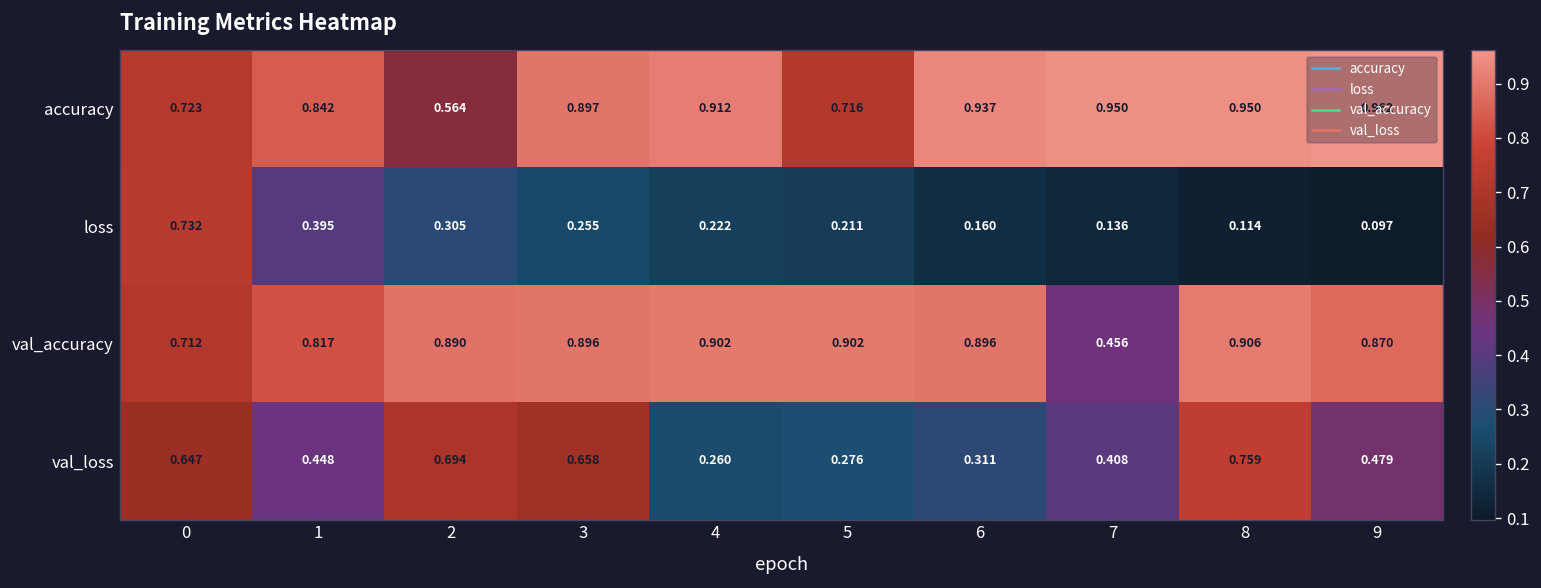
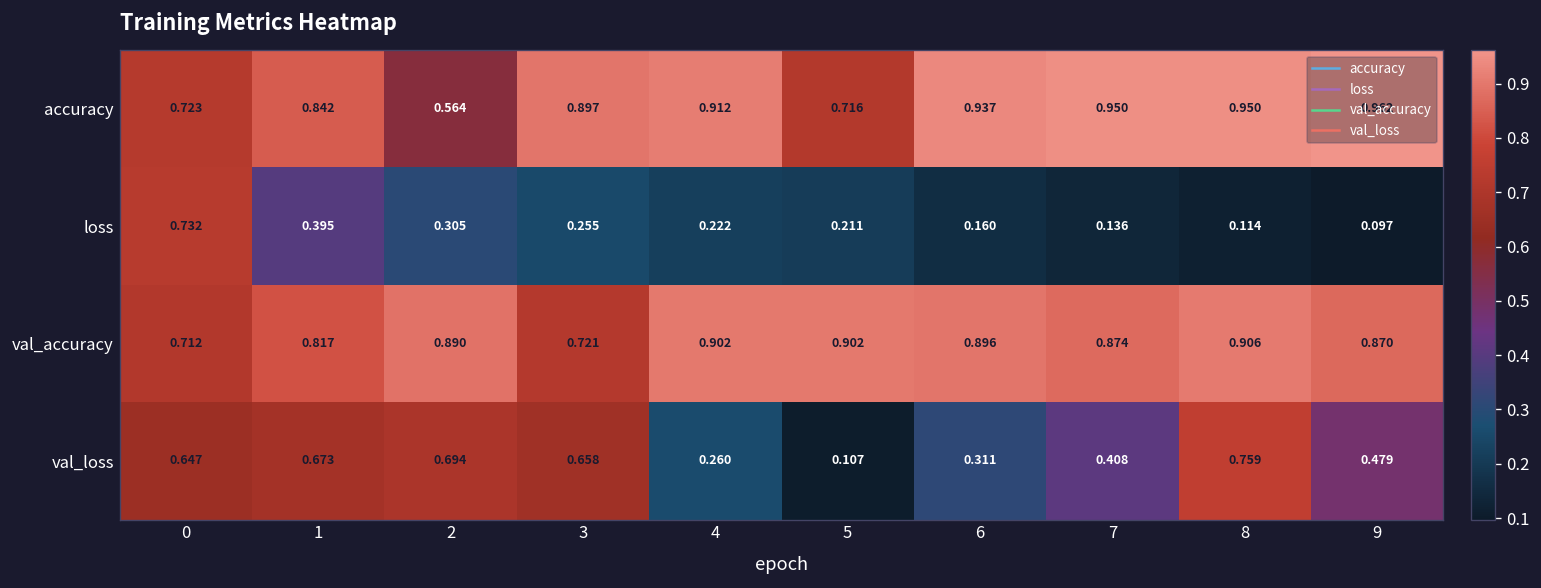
val_accuracy, 3: 0.896 -> 0.721
val_accuracy, 7: 0.456 -> 0.874
val_loss, 1: 0.448 -> 0.673
val_loss, 5: 0.276 -> 0.107
